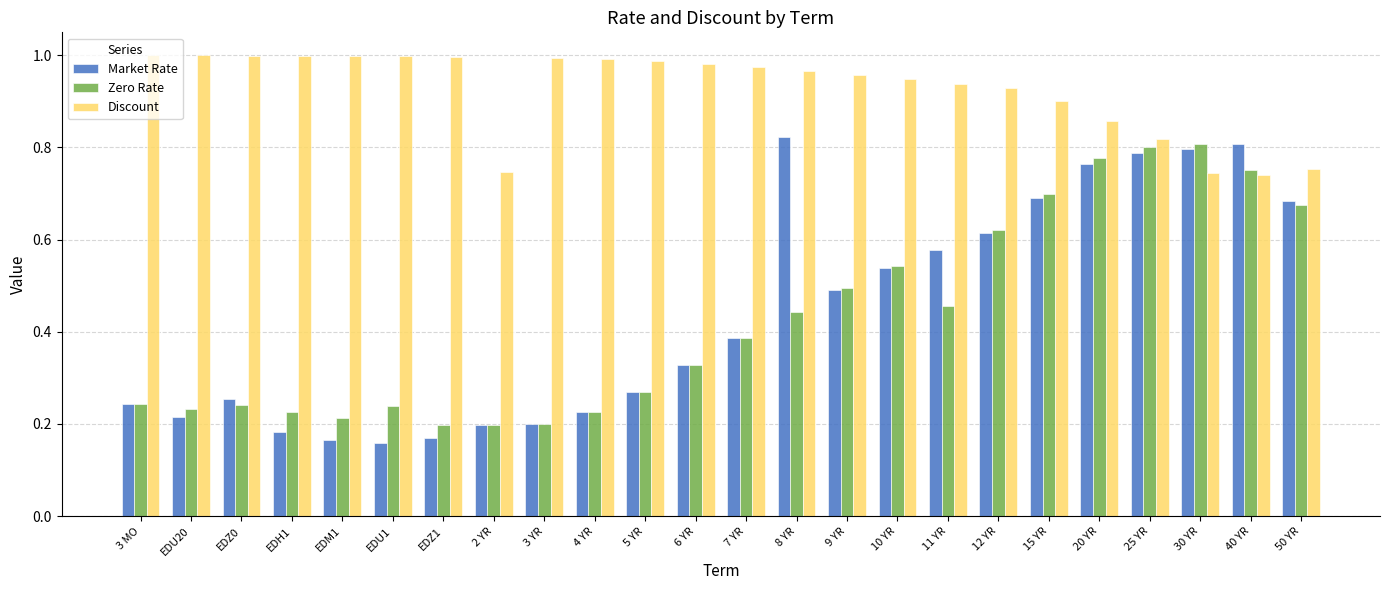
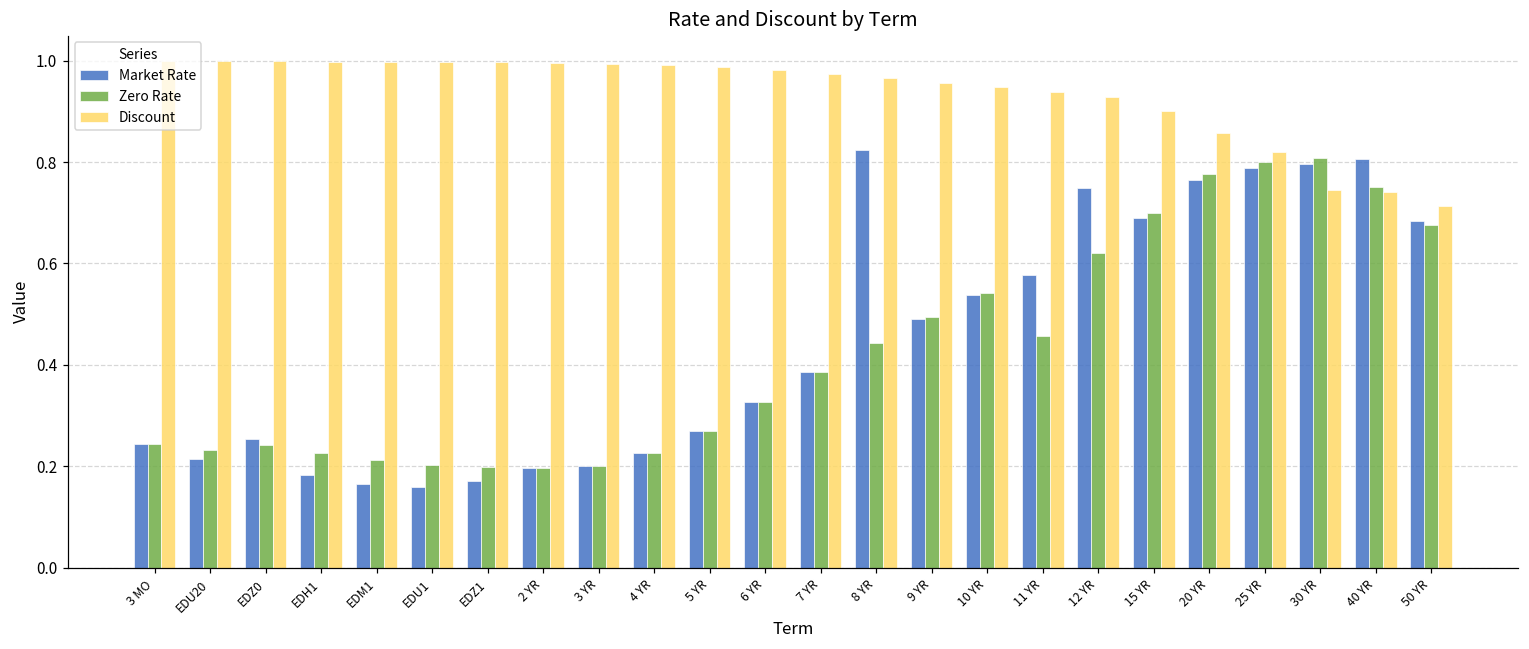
Zero Rate, EDU1: 0.24 -> 0.20
Discount, 2 YR: 0.75 -> 1.00
Market Rate, 12 YR: 0.61 -> 0.75
Discount, 50 YR: 0.75 -> 0.71
